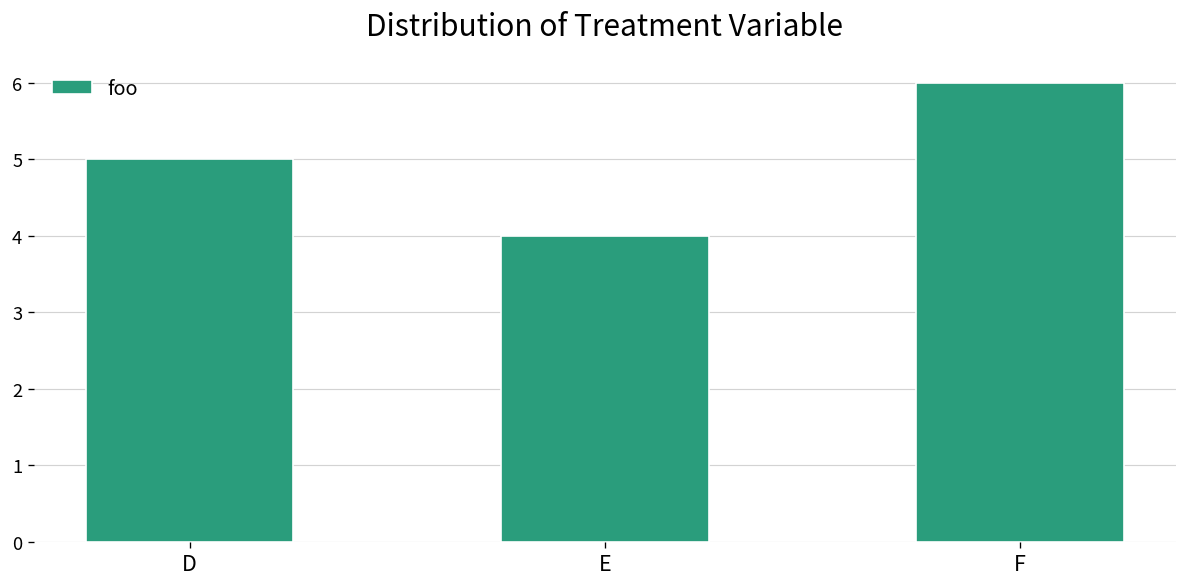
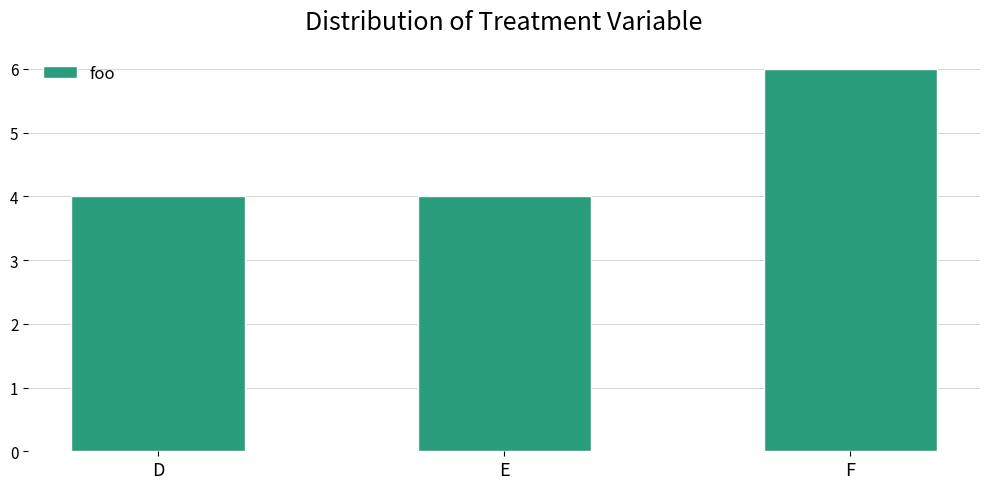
D: 5 -> 4
